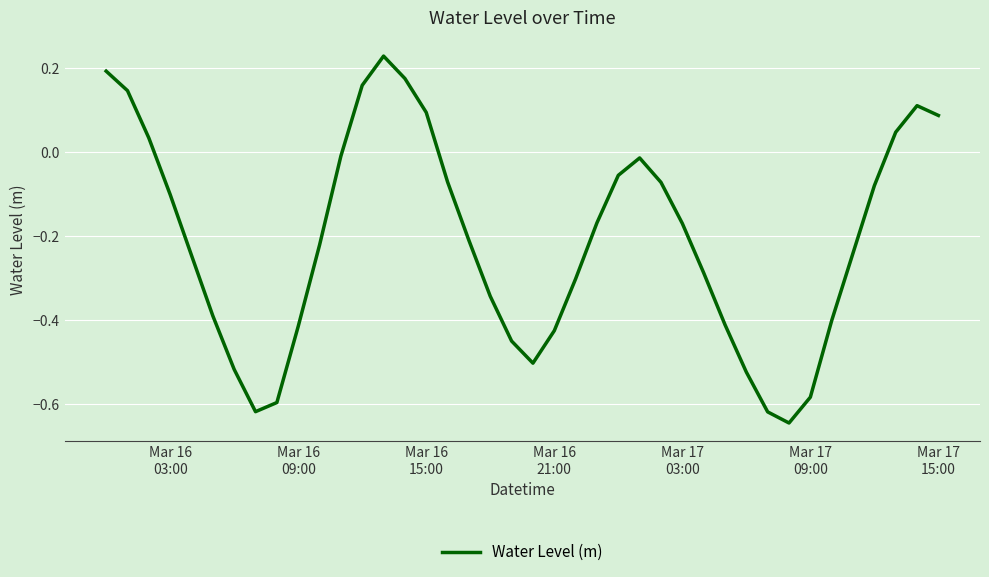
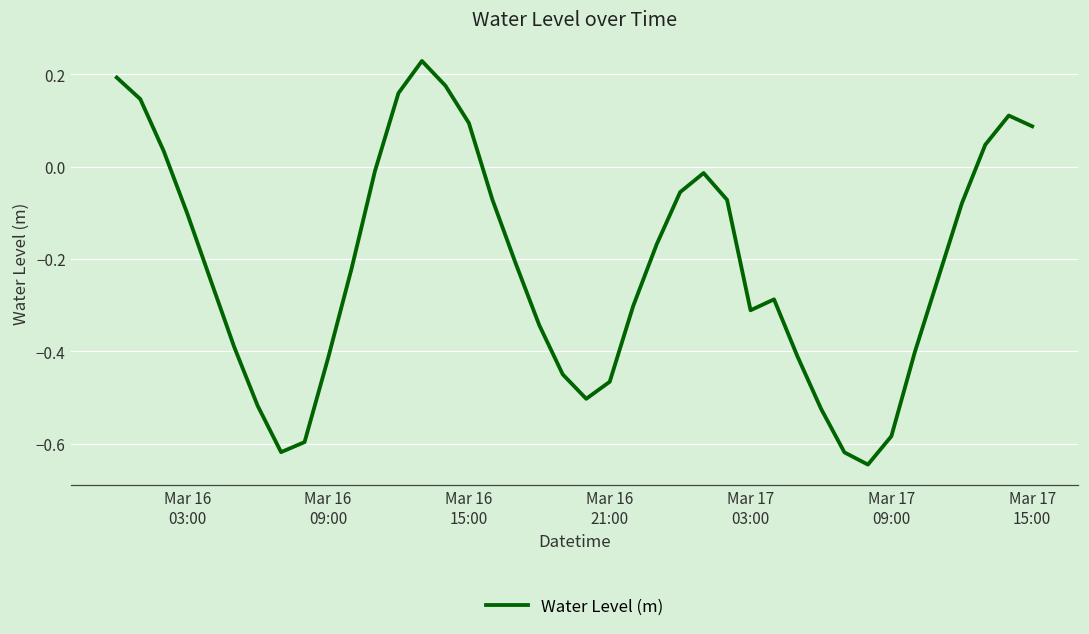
Mar 16 21:00: -0.43 -> -0.47
Mar 17 03:00: -0.17 -> -0.31
